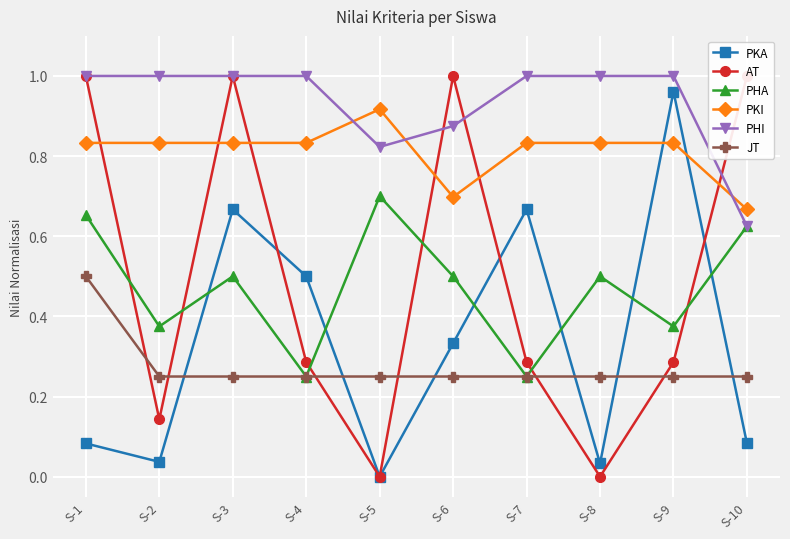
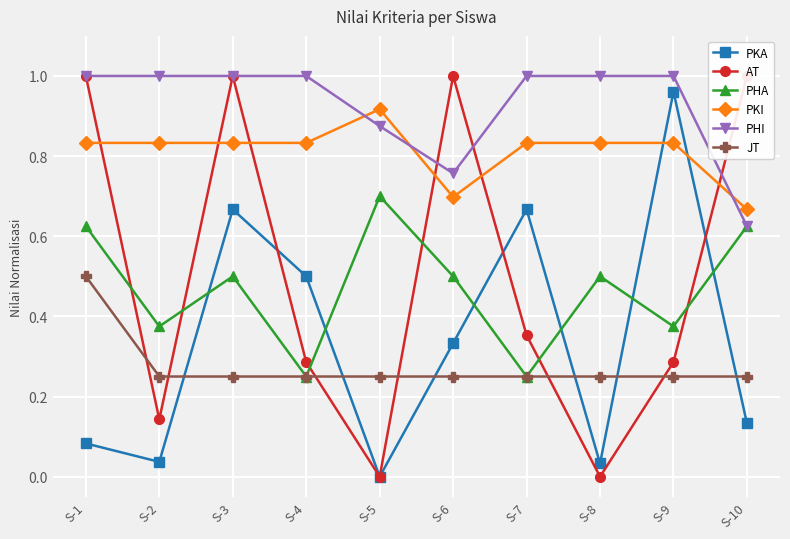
PHA, S-1: 0.65 -> 0.63
PHI, S-5: 0.82 -> 0.88
PHI, S-6: 0.88 -> 0.76
AT, S-7: 0.29 -> 0.35
PKA, S-10: 0.08 -> 0.13
